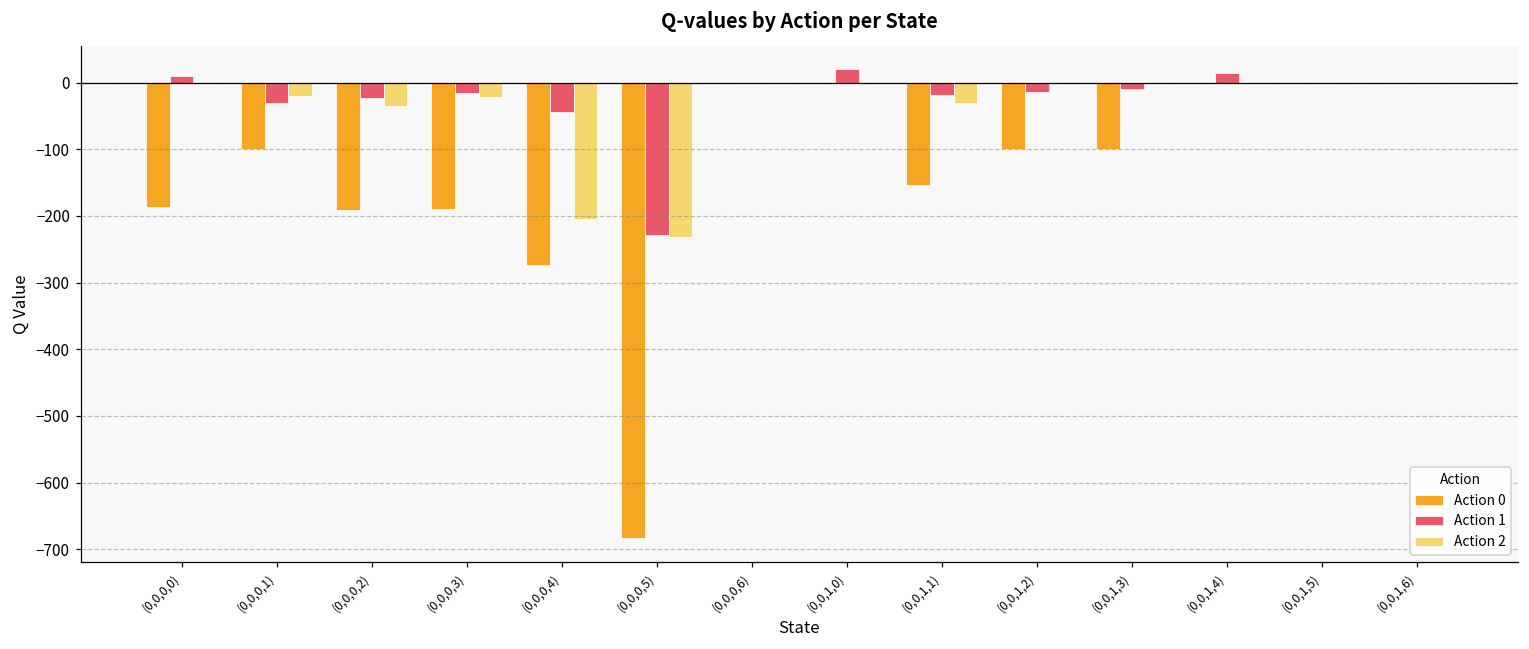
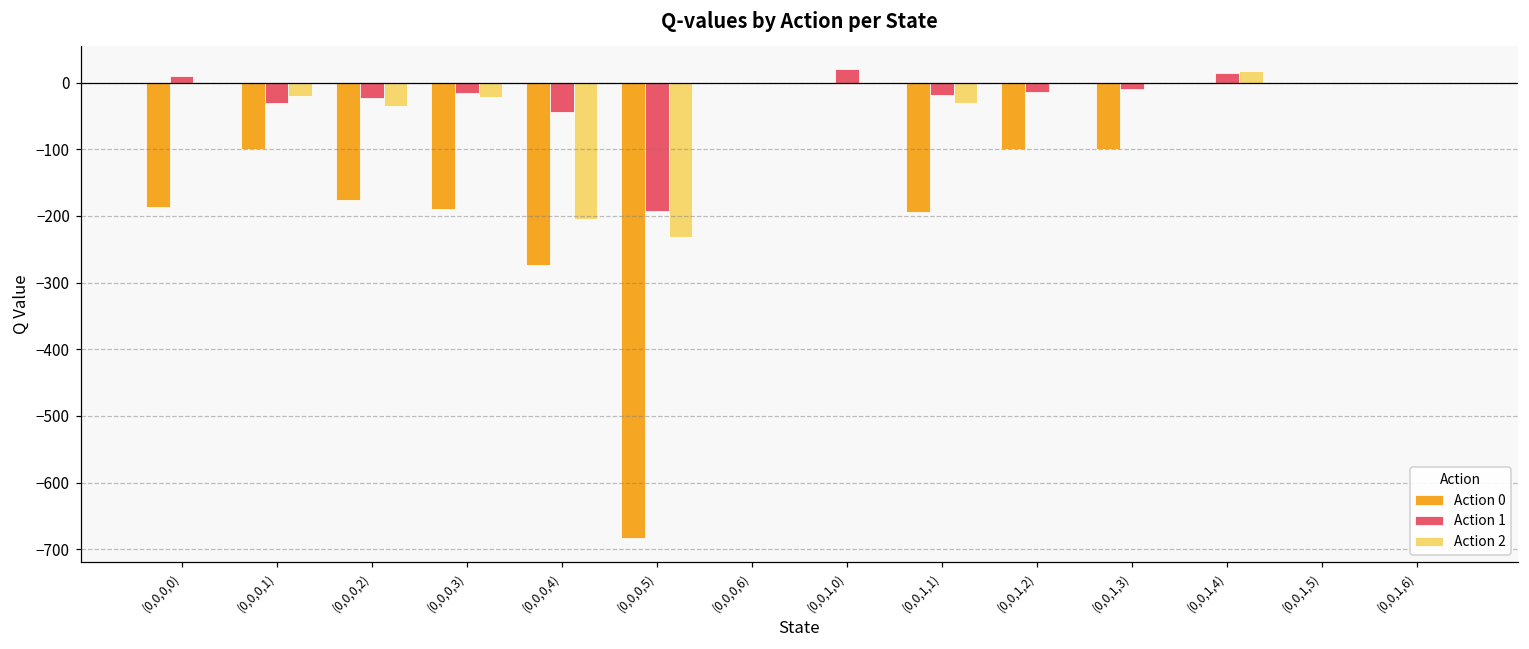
Action 0, (0,0,0,2): -190 -> -180
Action 1, (0,0,0,5): -230 -> -190
Action 0, (0,0,1,1): -150 -> -190
Action 2, (0,0,1,4): 0 -> 20
